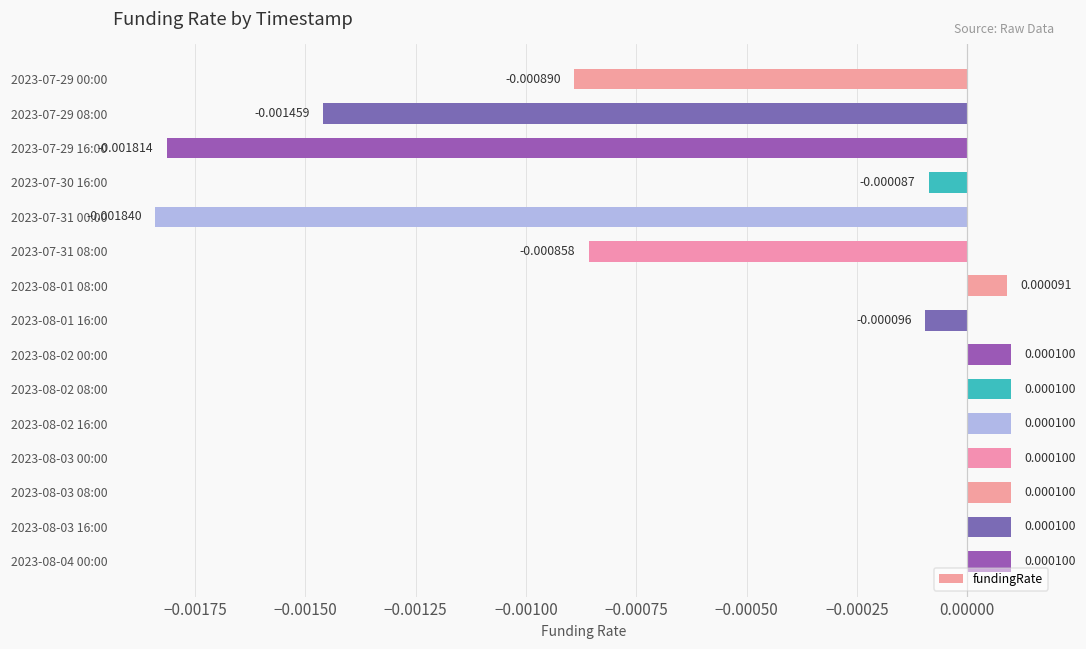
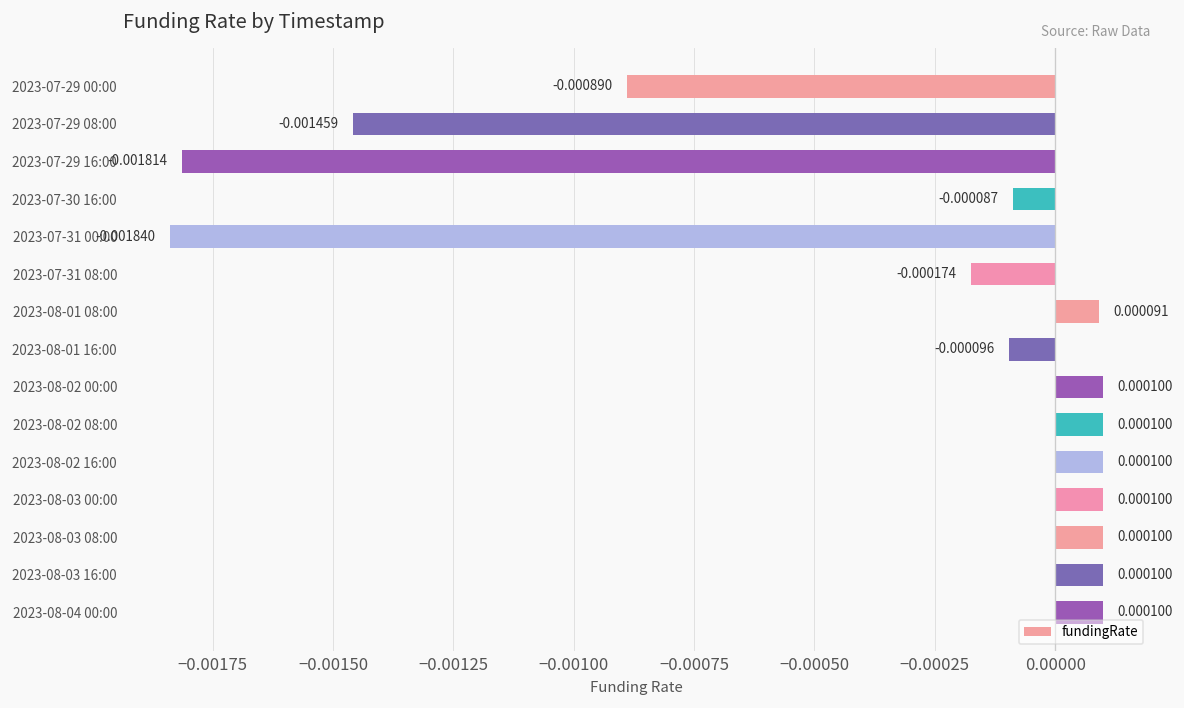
2023-07-31 08:00: -0.000858 -> -0.000174
